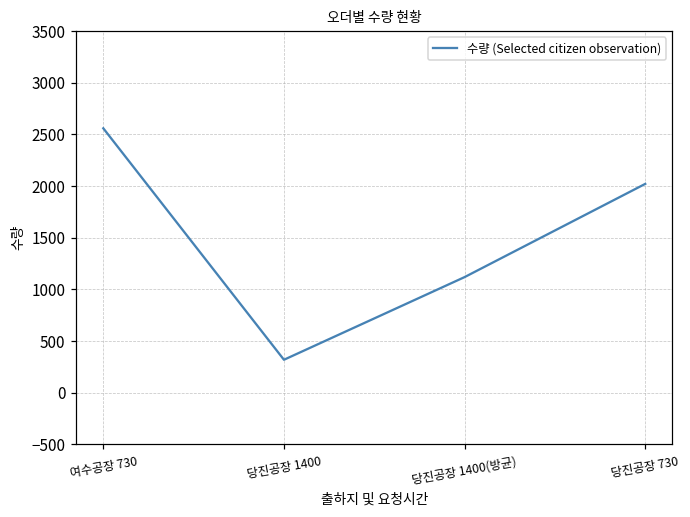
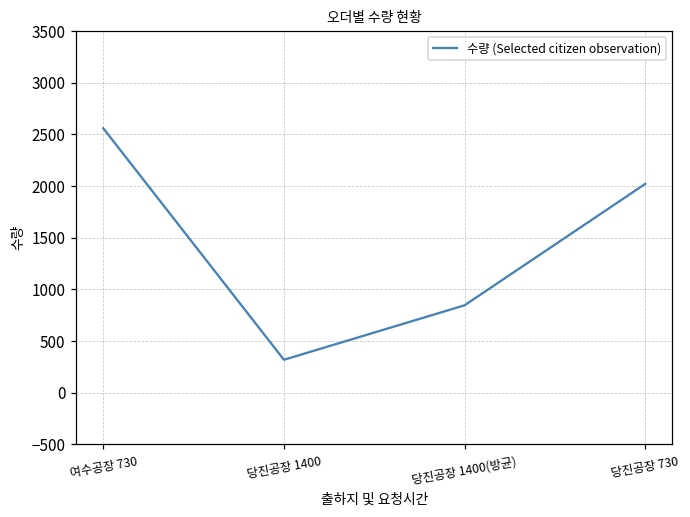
당진공장 1400(방균): 1100 -> 800
